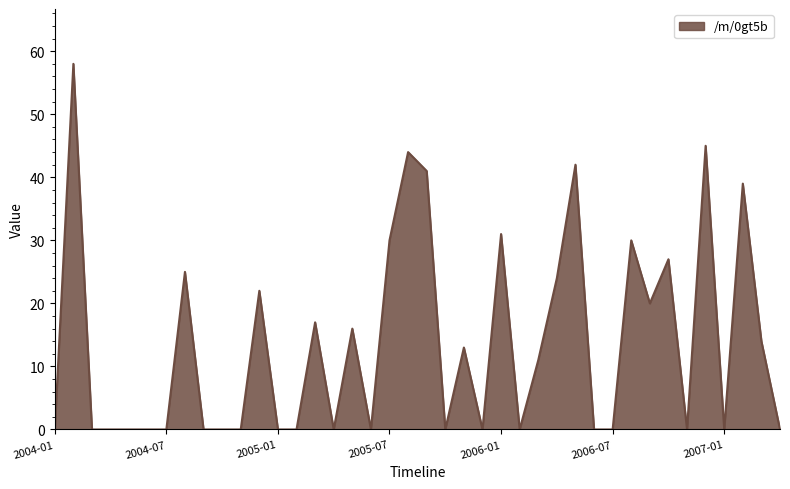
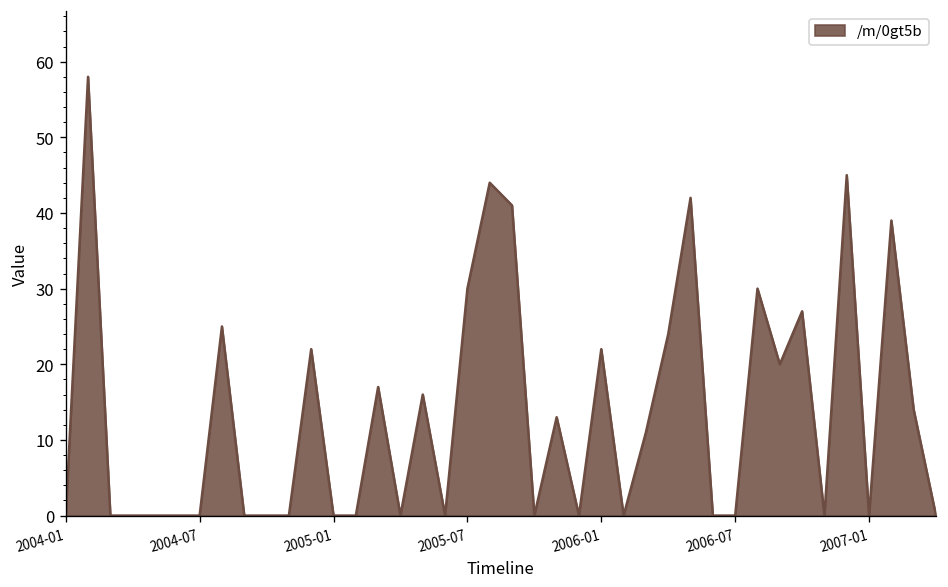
2006-01: 31 -> 22
